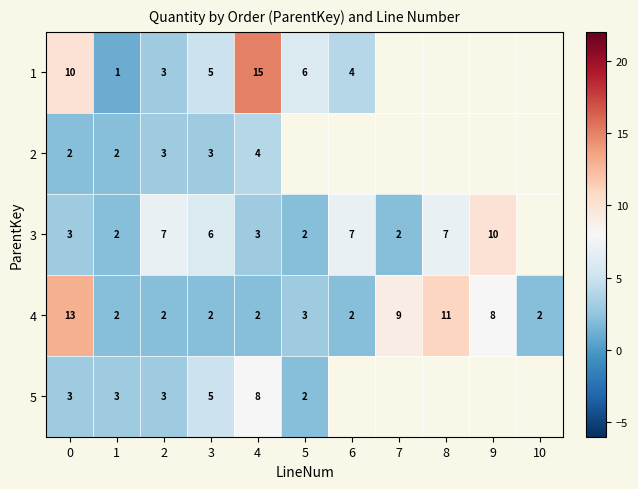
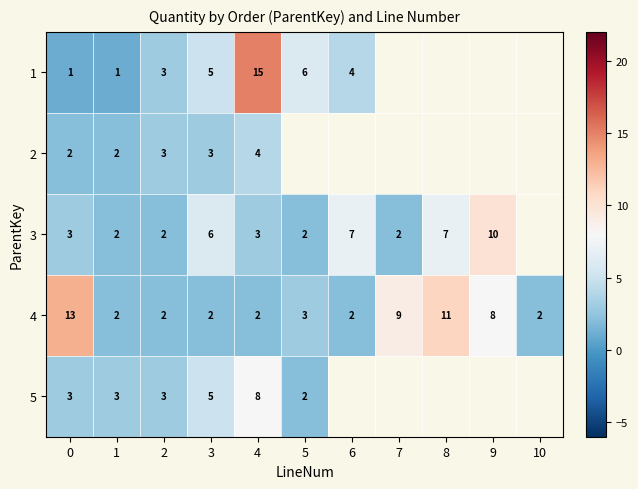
1, 0: 10 -> 1
3, 2: 7 -> 2
